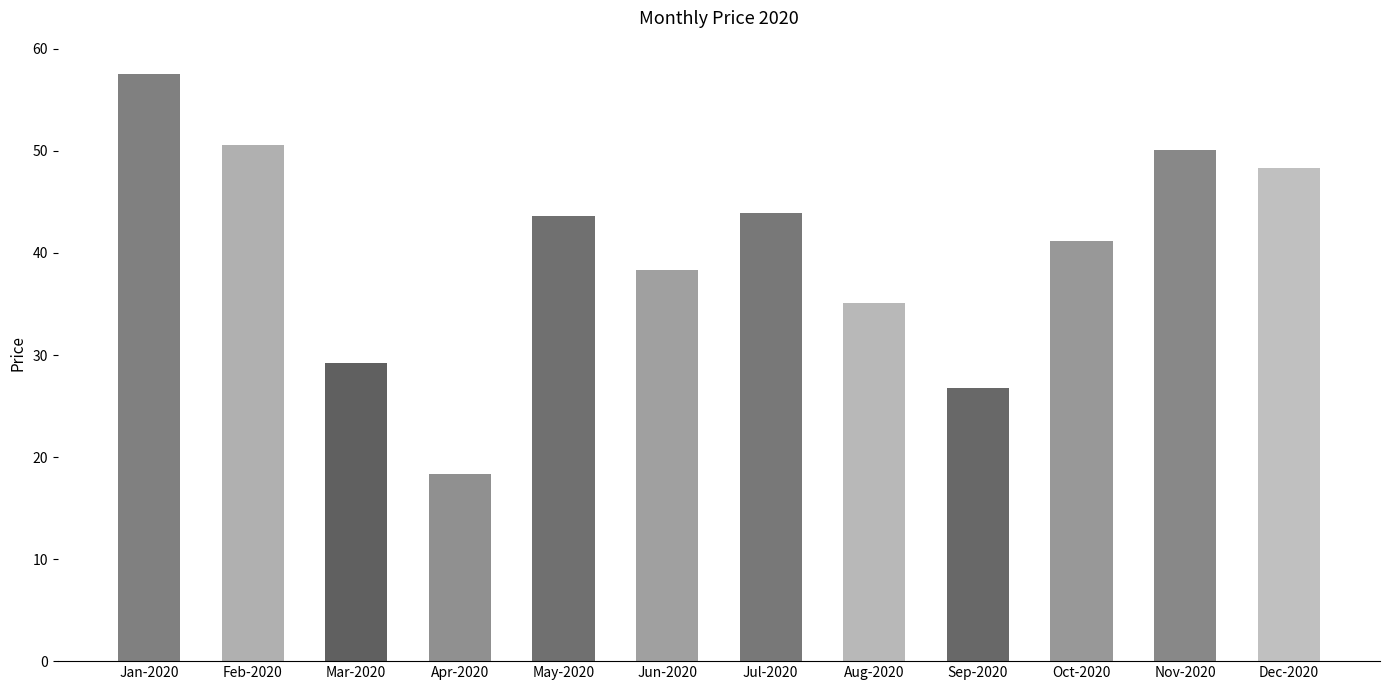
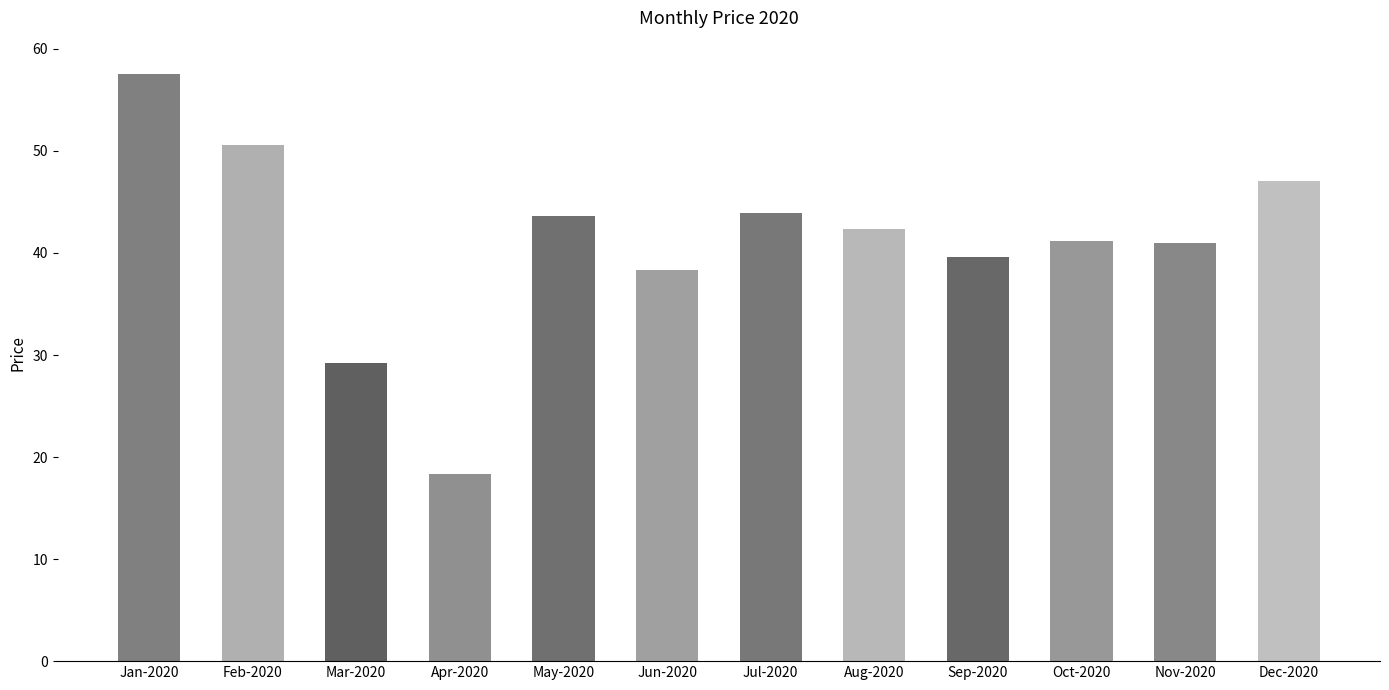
Aug-2020: 35.1 -> 42.3
Sep-2020: 26.8 -> 39.6
Nov-2020: 50.1 -> 40.9
Dec-2020: 48.4 -> 47.0
